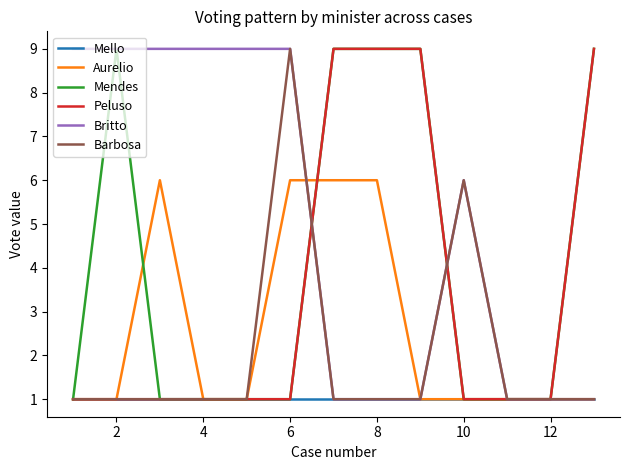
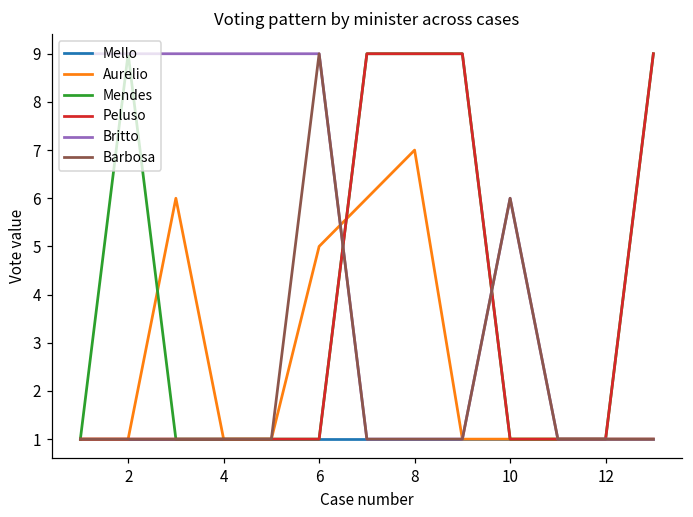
Aurelio, 6: 6 -> 5
Aurelio, 8: 6 -> 7
